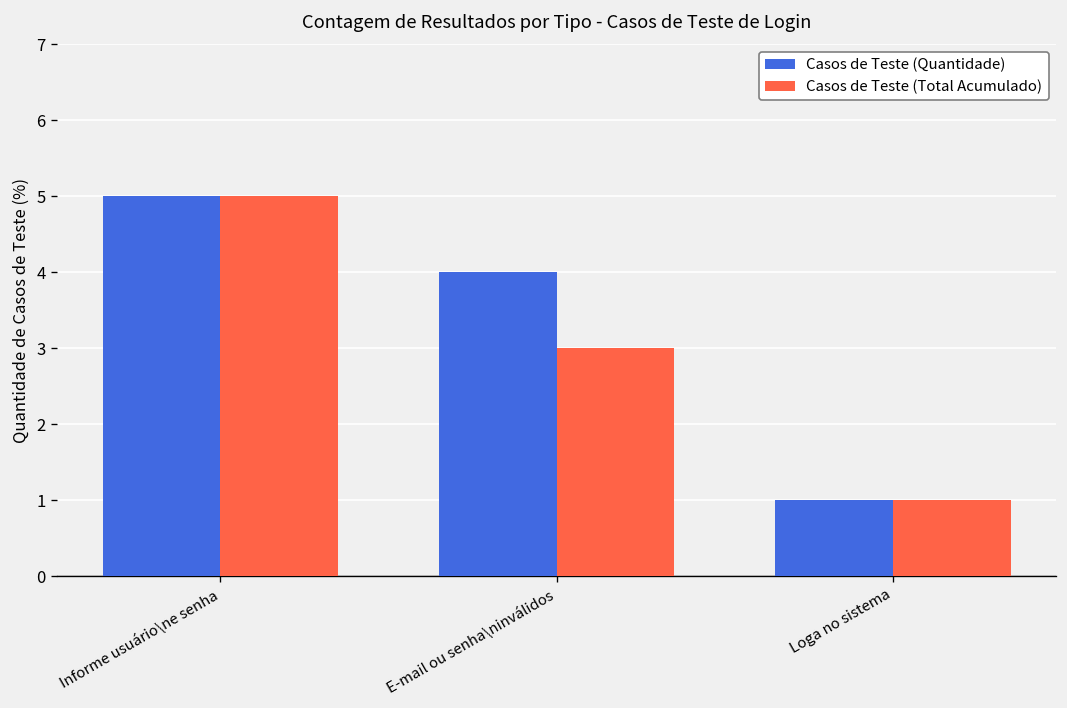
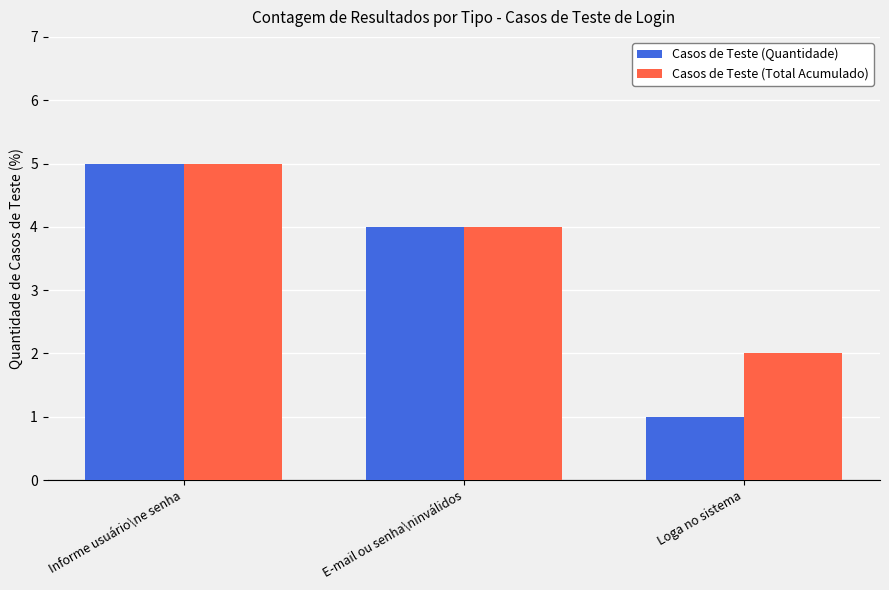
Casos de Teste (Total Acumulado), E-mail ou senha\ninválidos: 3 -> 4
Casos de Teste (Total Acumulado), Loga no sistema: 1 -> 2
